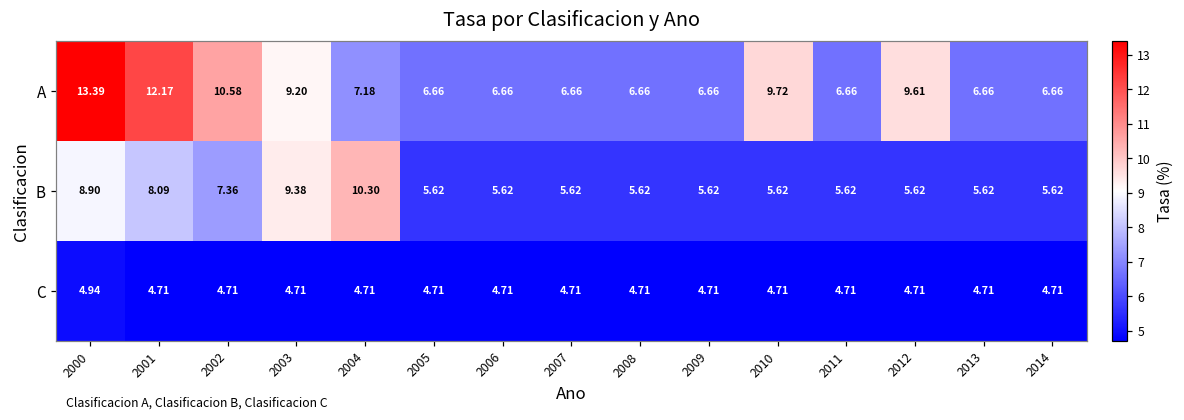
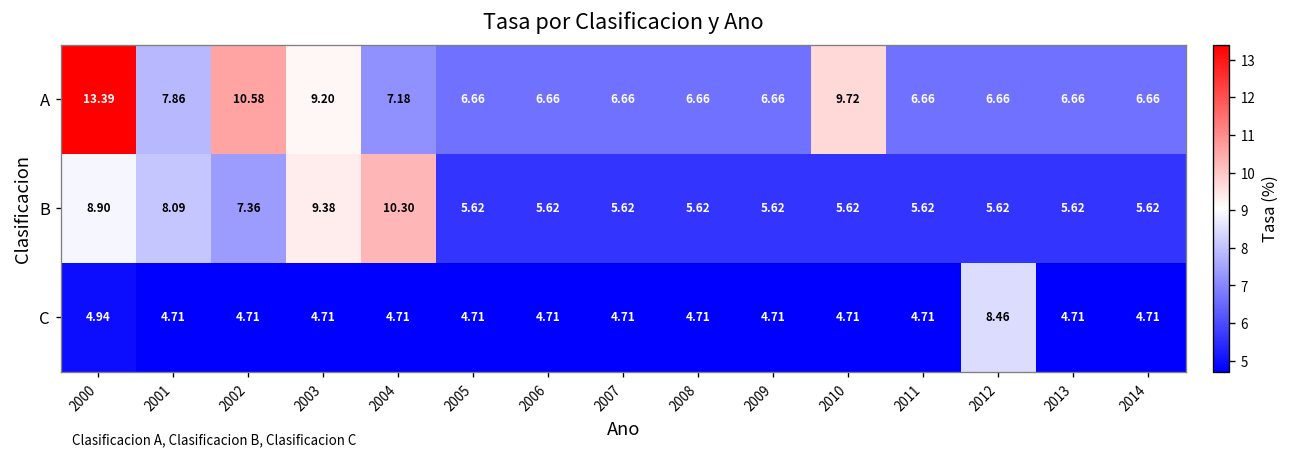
A, 2001: 12.17 -> 7.86
A, 2012: 9.61 -> 6.66
C, 2012: 4.71 -> 8.46
